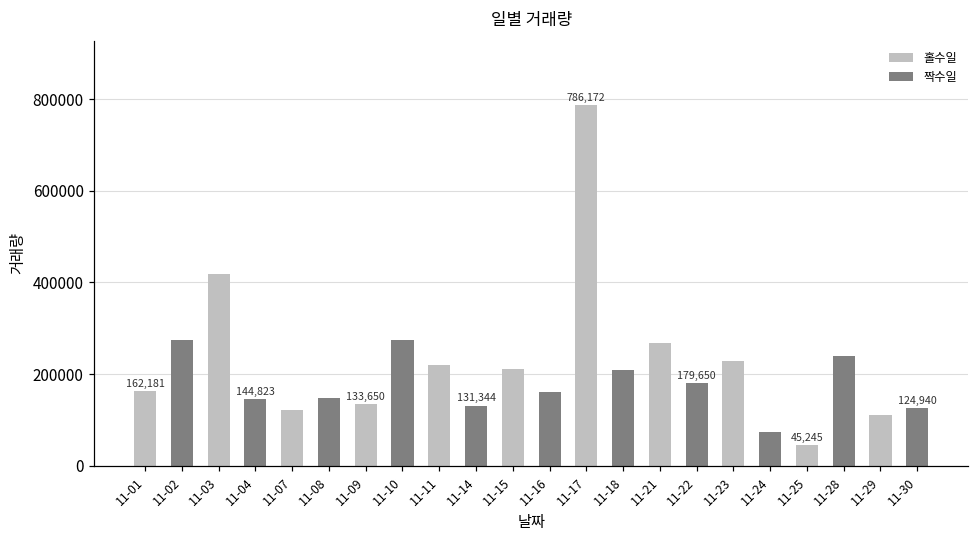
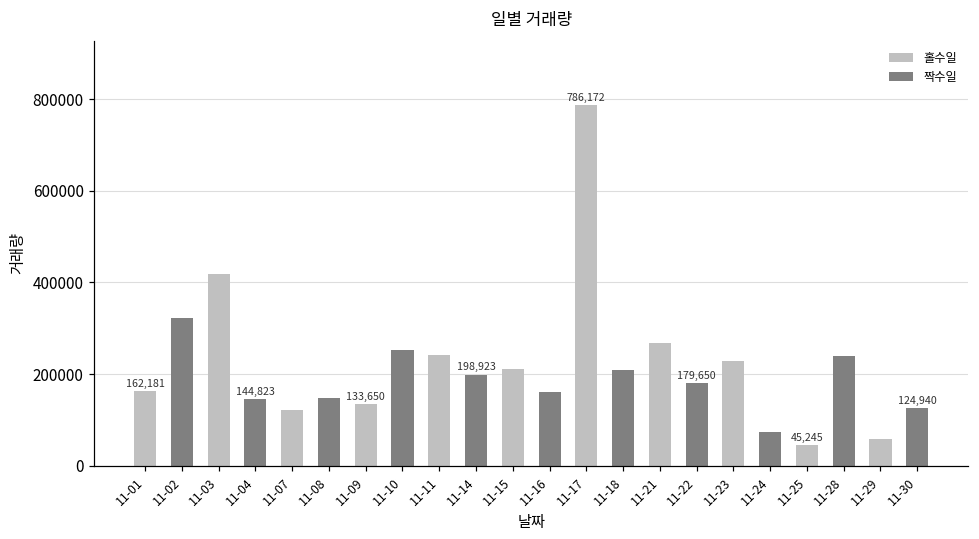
11-02: 270000 -> 320000
11-10: 270000 -> 250000
11-11: 220000 -> 240000
11-14: 131,344 -> 198,923
11-29: 110000 -> 60000
